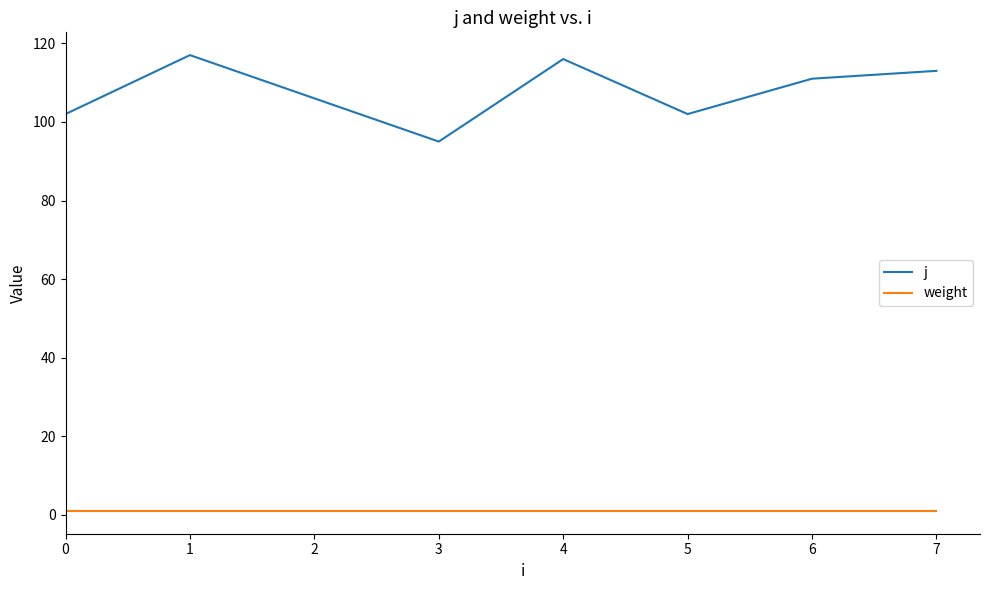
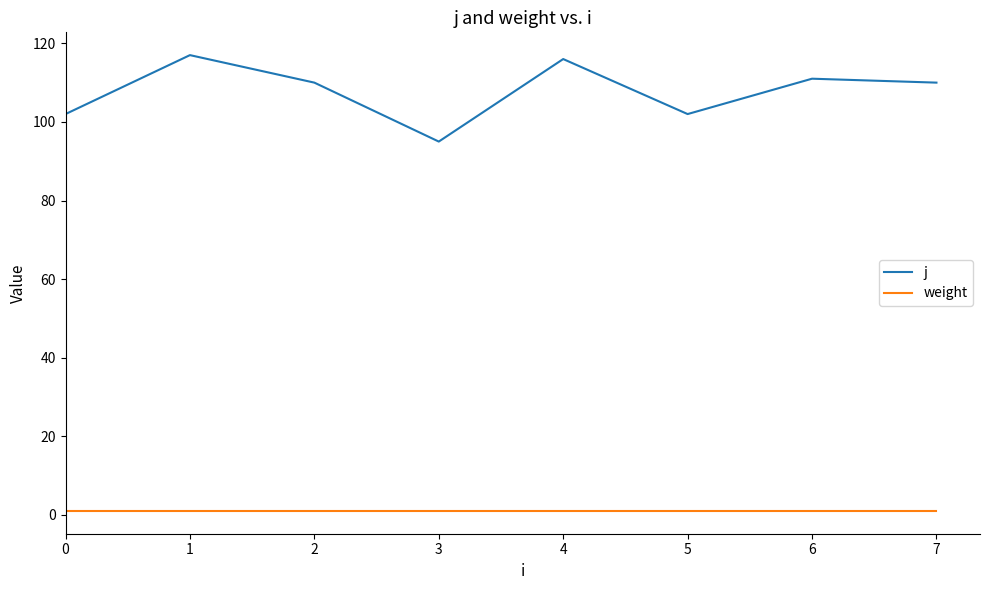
j, 2: 106 -> 110
j, 7: 113 -> 110
